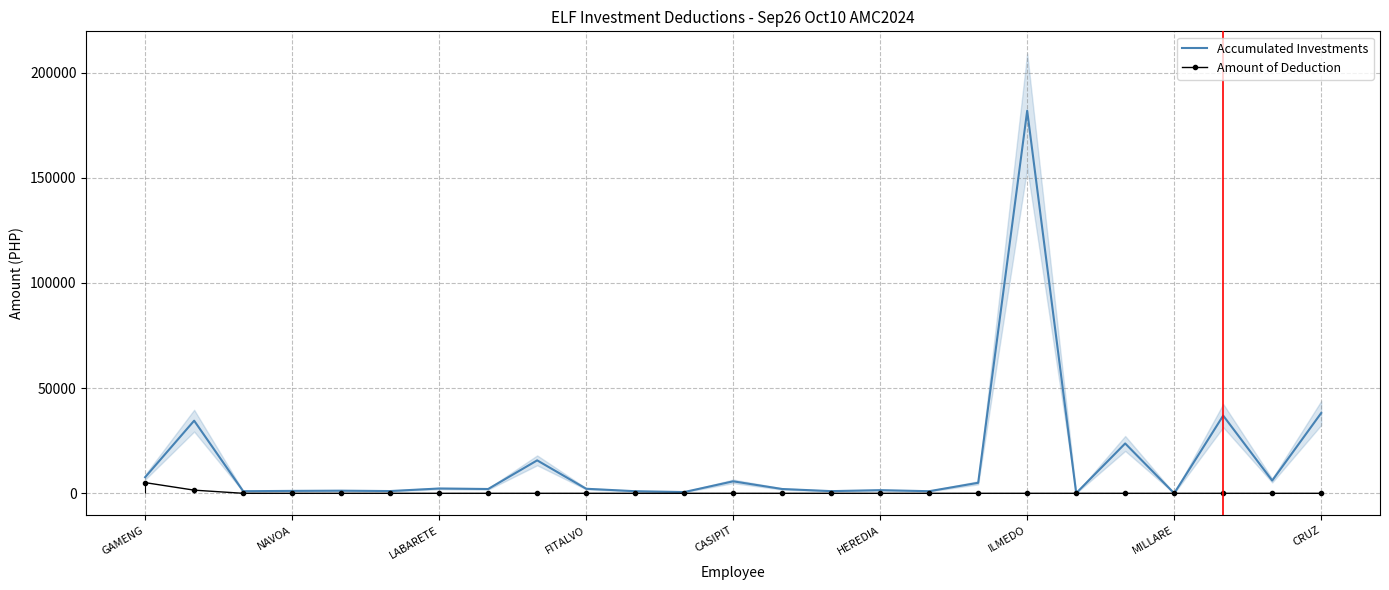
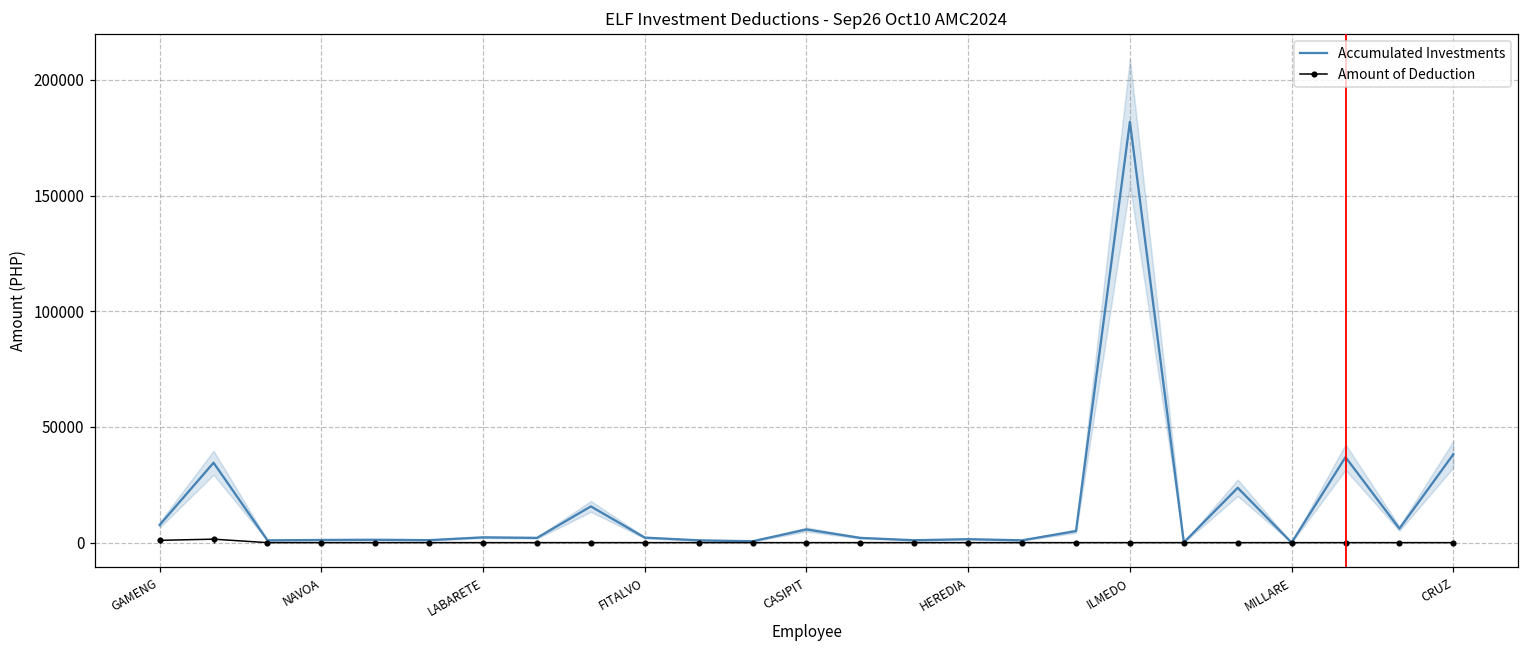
Amount of Deduction, GAMENG: 5000 -> 1000
